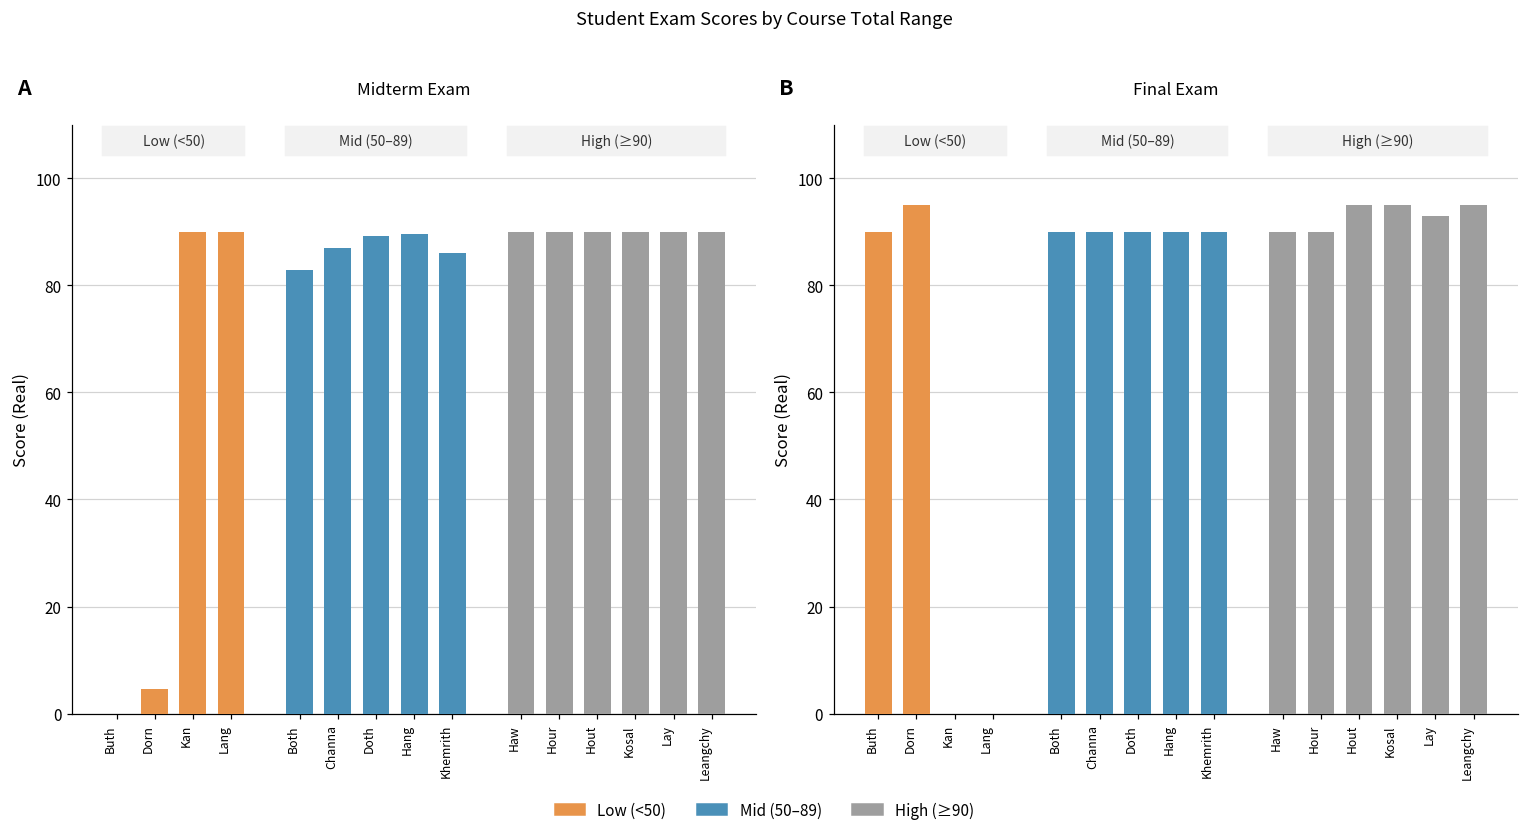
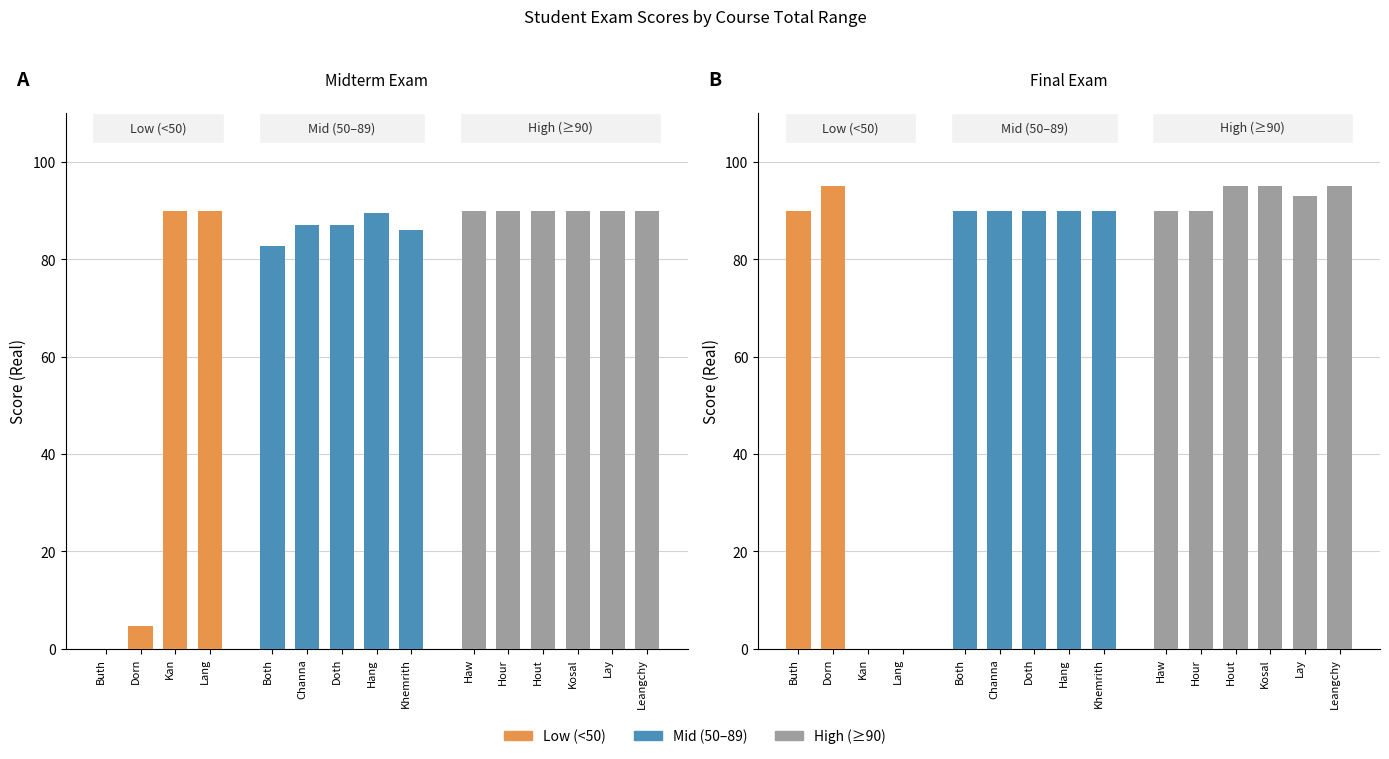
Midterm Exam, Doth: 89 -> 87
